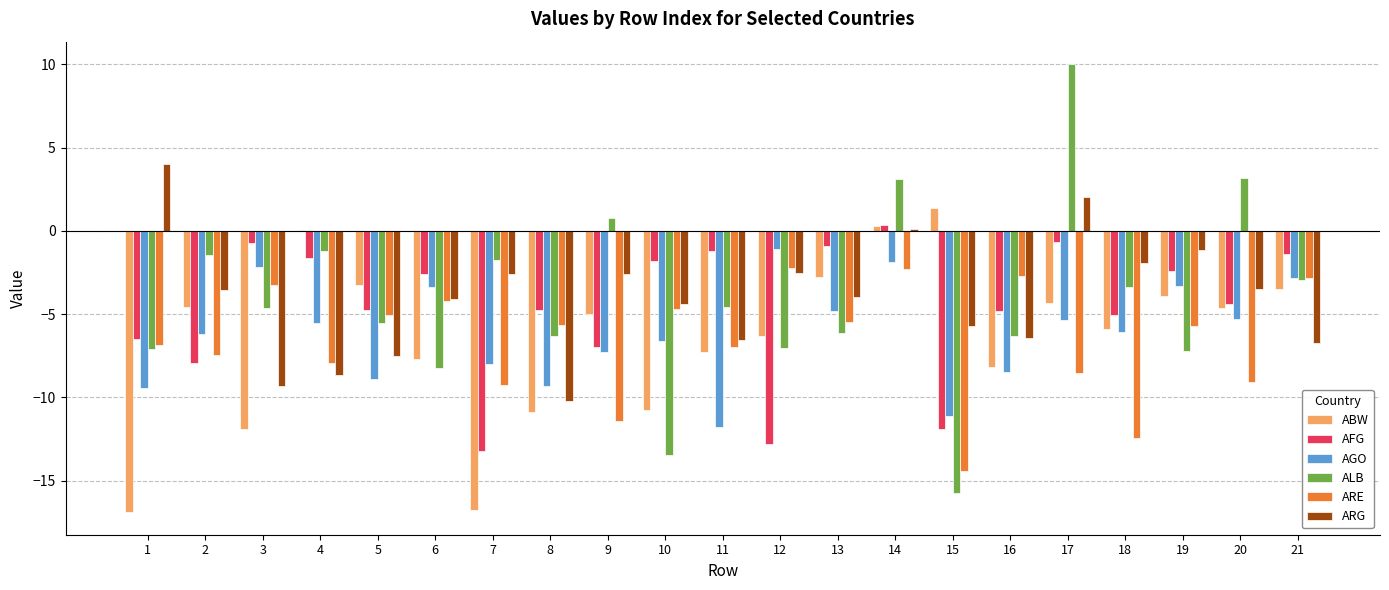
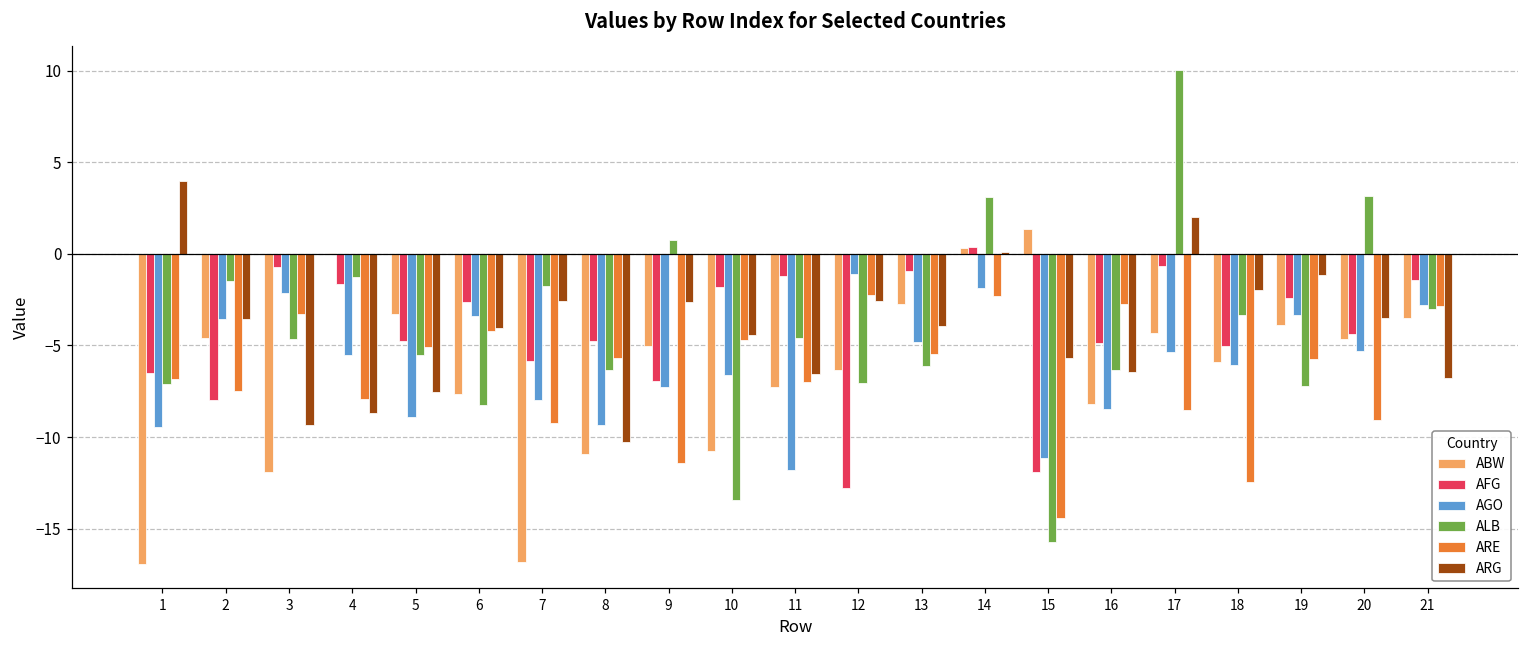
AGO, 2: -6.2 -> -3.5
AFG, 7: -13.3 -> -5.9
